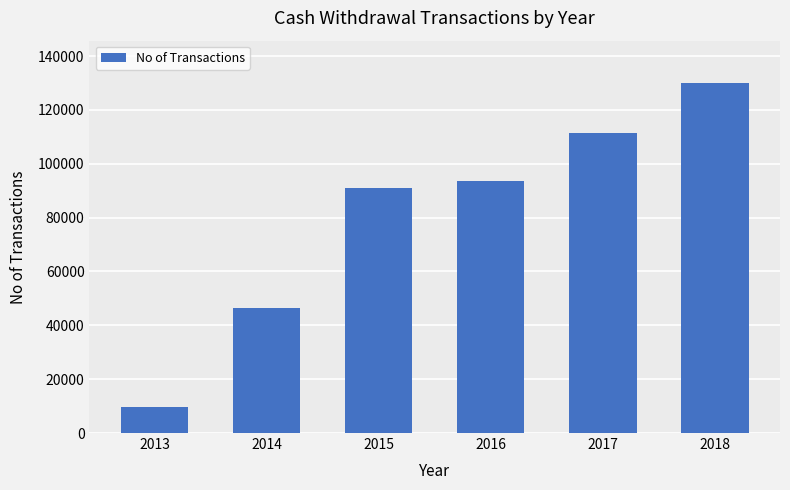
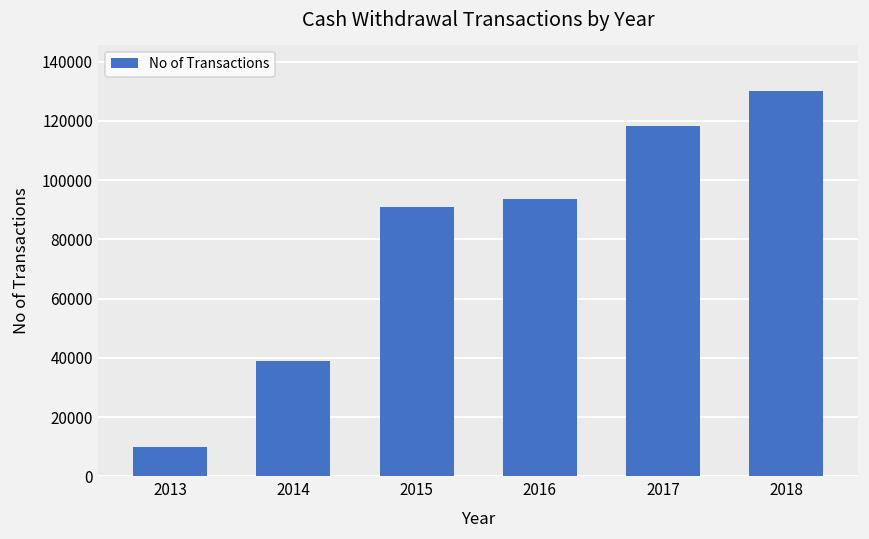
2014: 46000 -> 39000
2017: 112000 -> 118000
